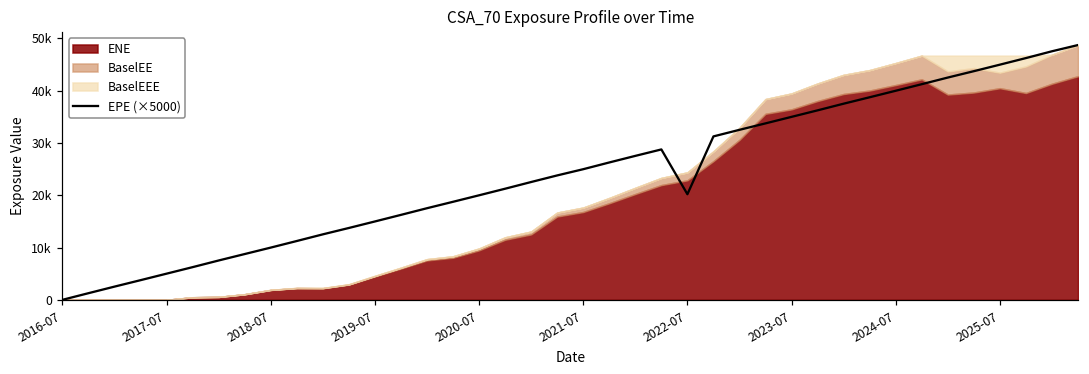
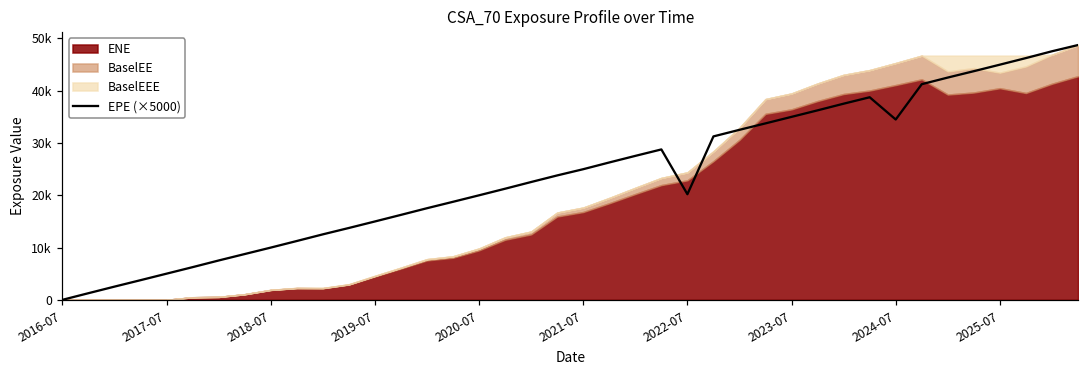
EPE (×5000), 2024-07: 40000 -> 35000
